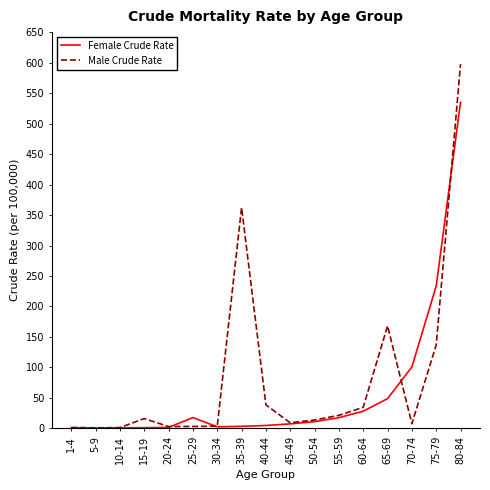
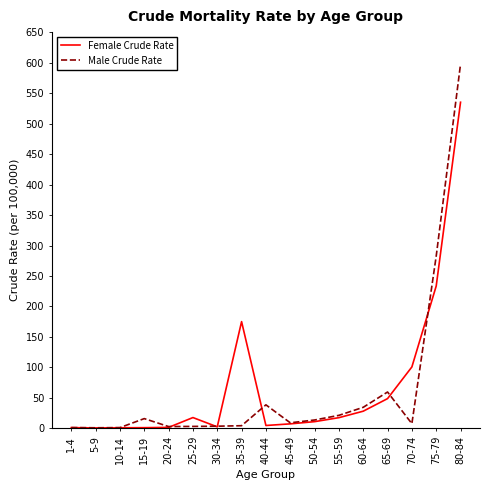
Female Crude Rate, 35-39: 0 -> 180
Male Crude Rate, 35-39: 360 -> 0
Male Crude Rate, 65-69: 170 -> 60
Male Crude Rate, 75-79: 140 -> 280
